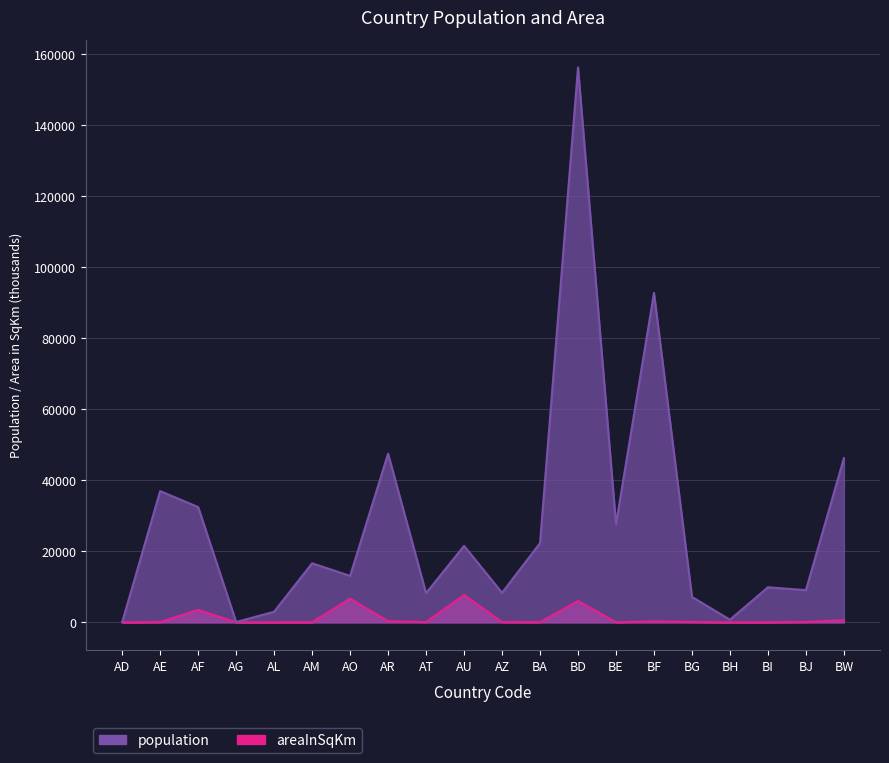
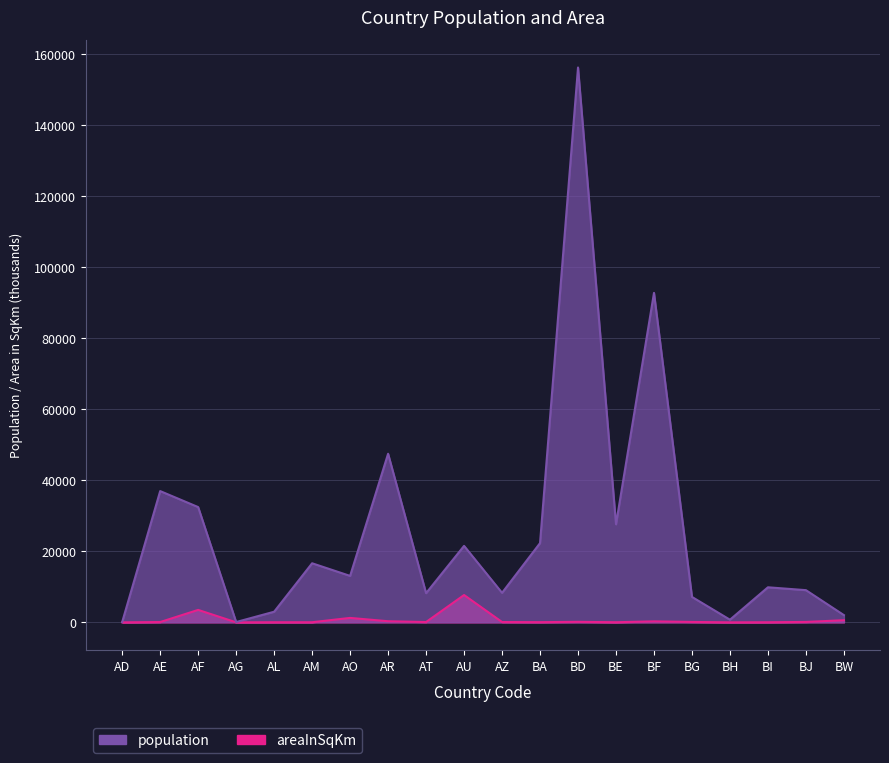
areaInSqKm, AO: 7000 -> 1000
areaInSqKm, BD: 6000 -> 0
population, BW: 46000 -> 2000
